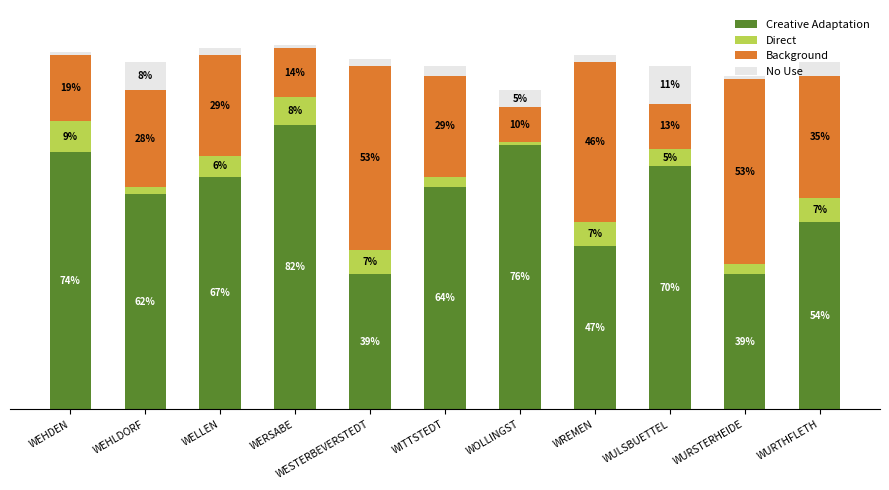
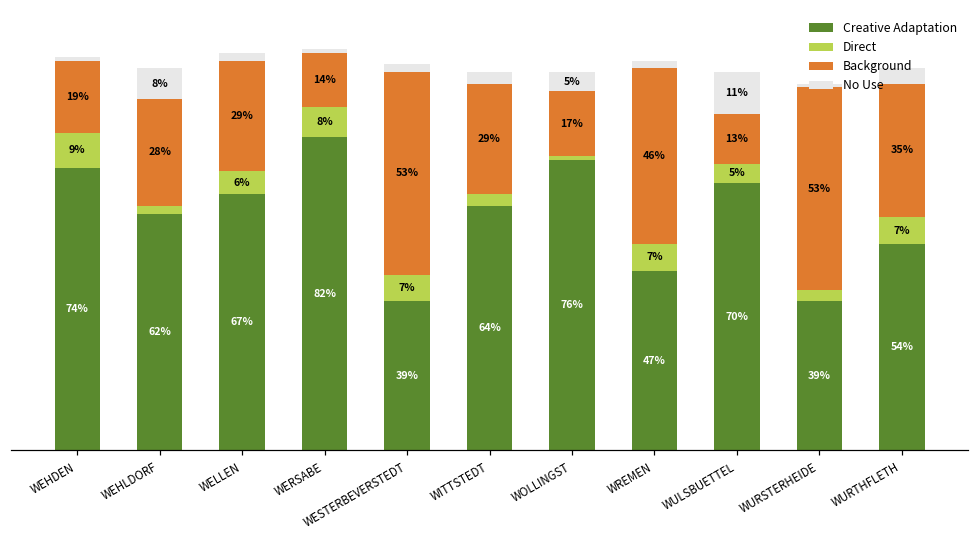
Background, WOLLINGST: 10% -> 17%
